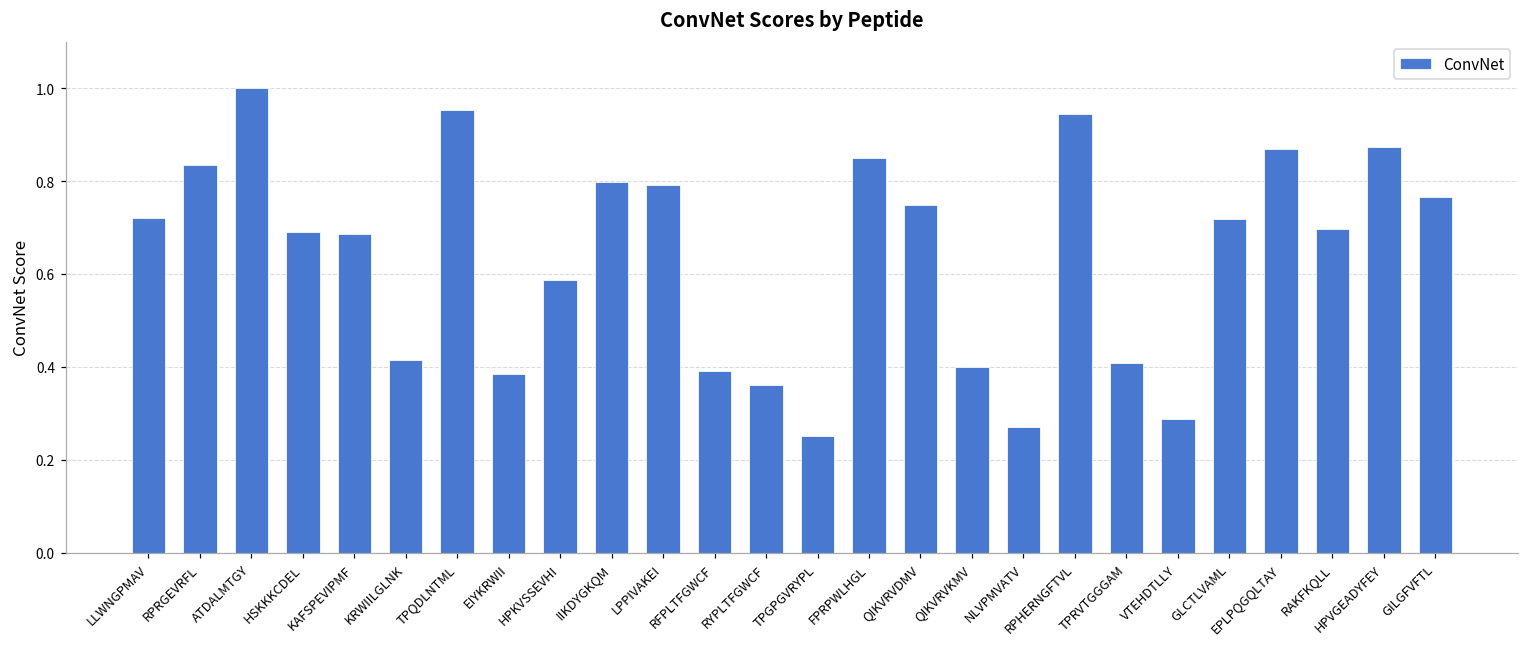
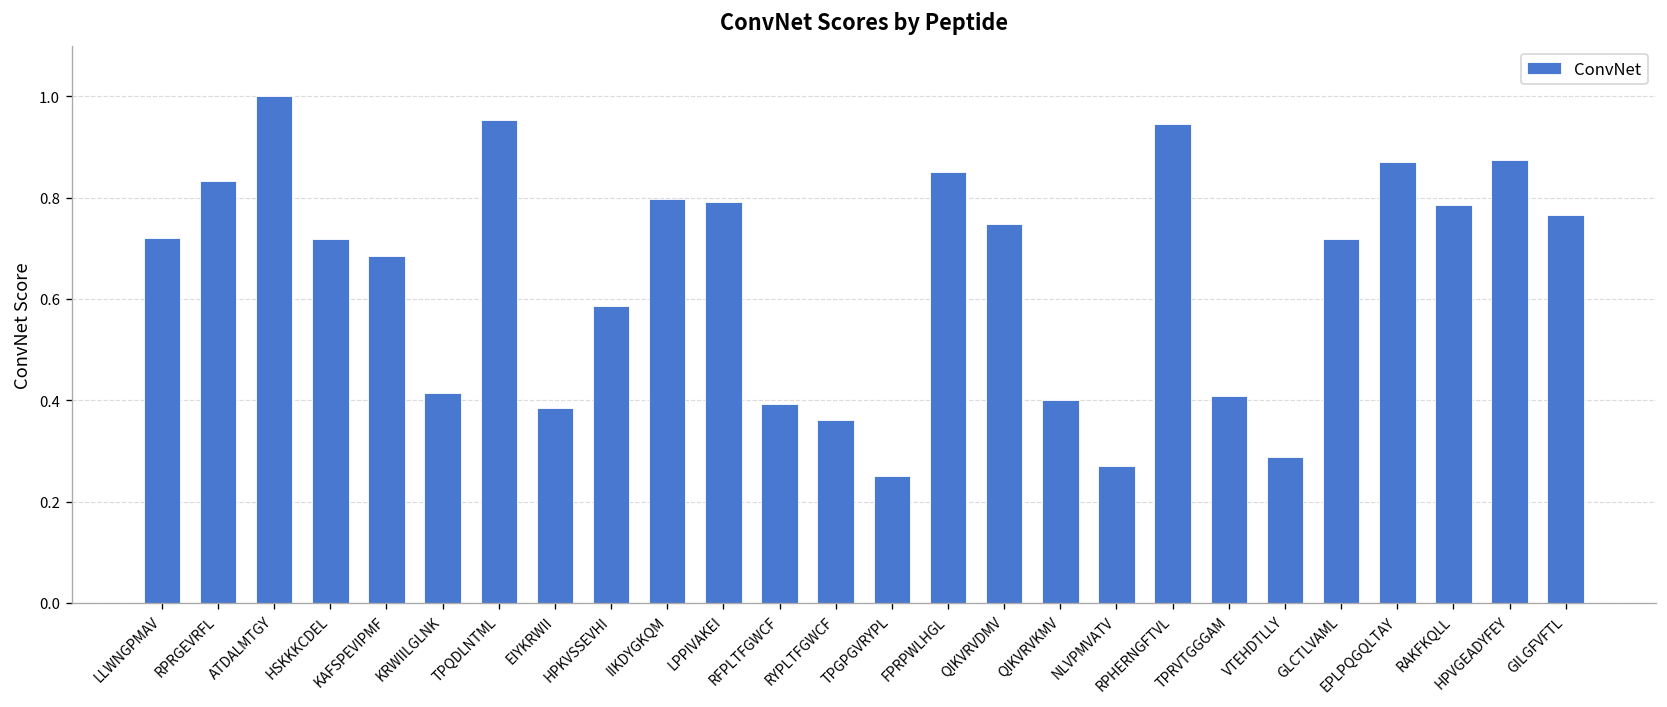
HSKKKCDEL: 0.69 -> 0.72
RAKFKQLL: 0.70 -> 0.79
